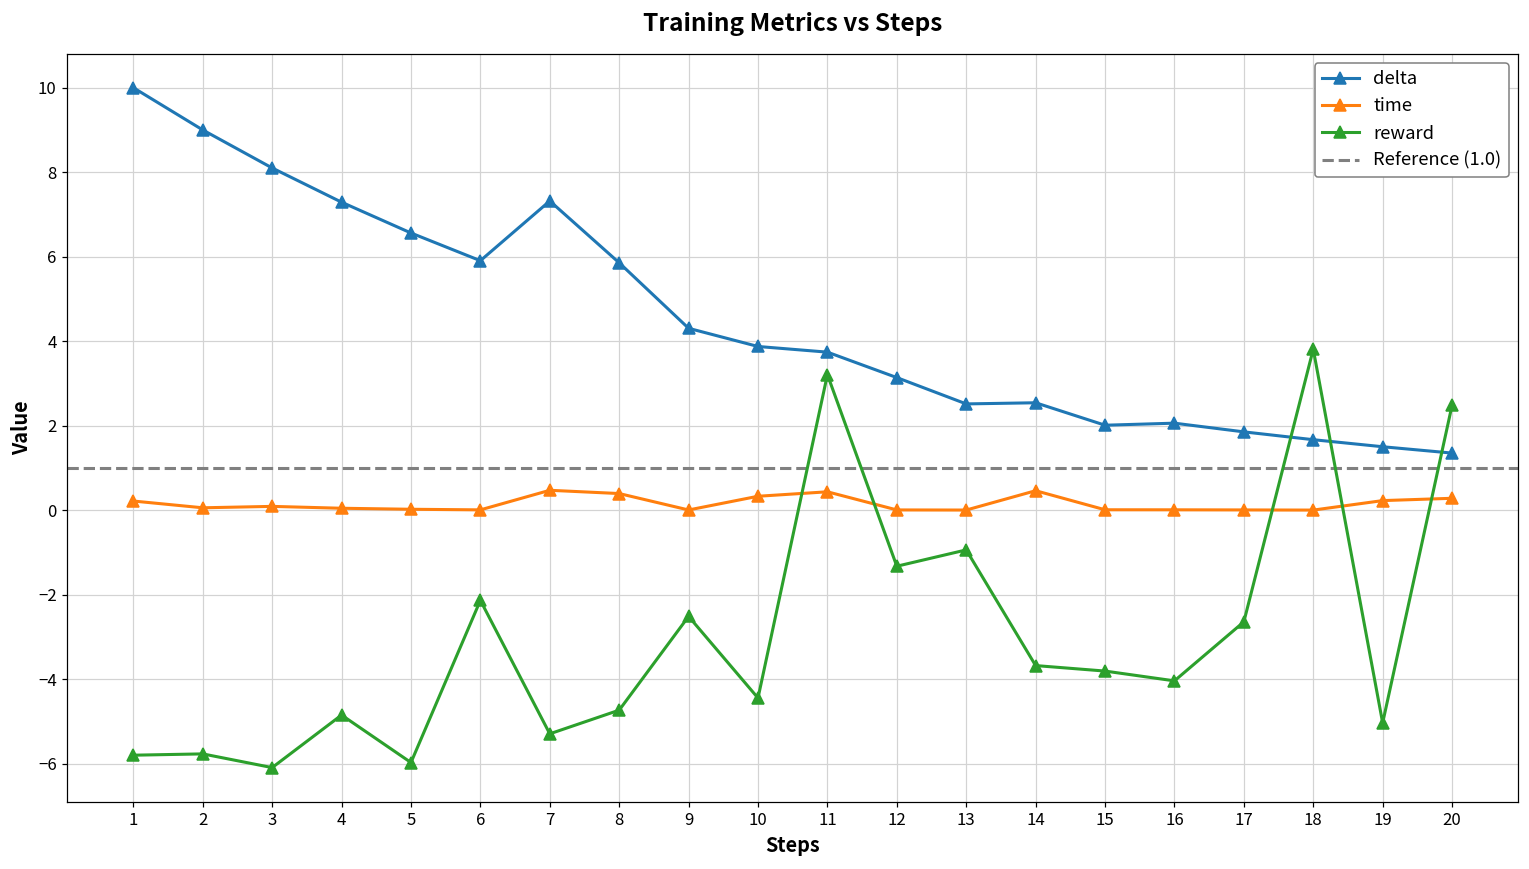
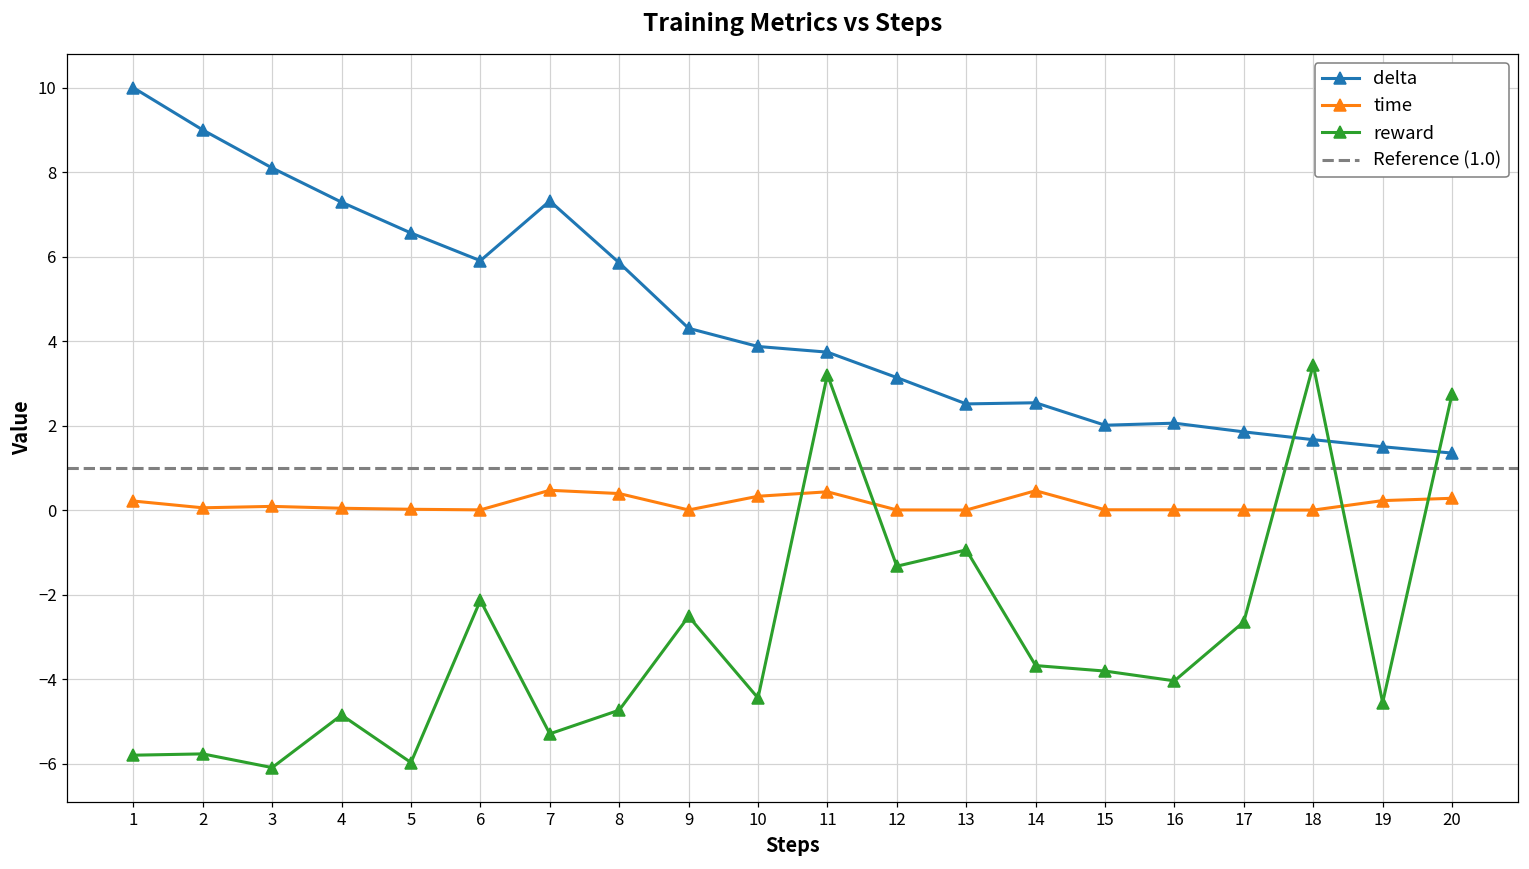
reward, 18: 3.8 -> 3.4
reward, 19: -5.0 -> -4.6
reward, 20: 2.5 -> 2.8
